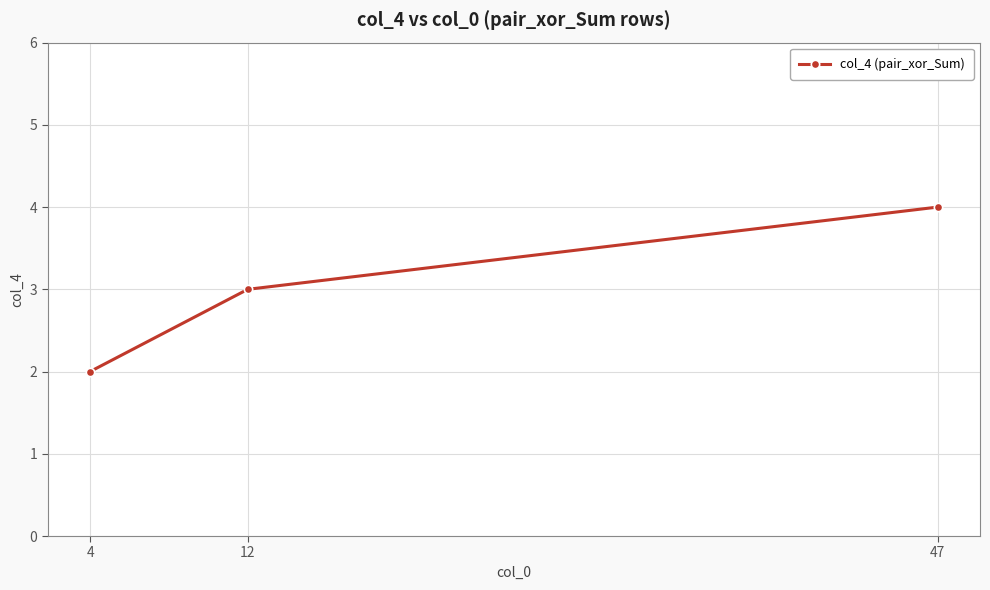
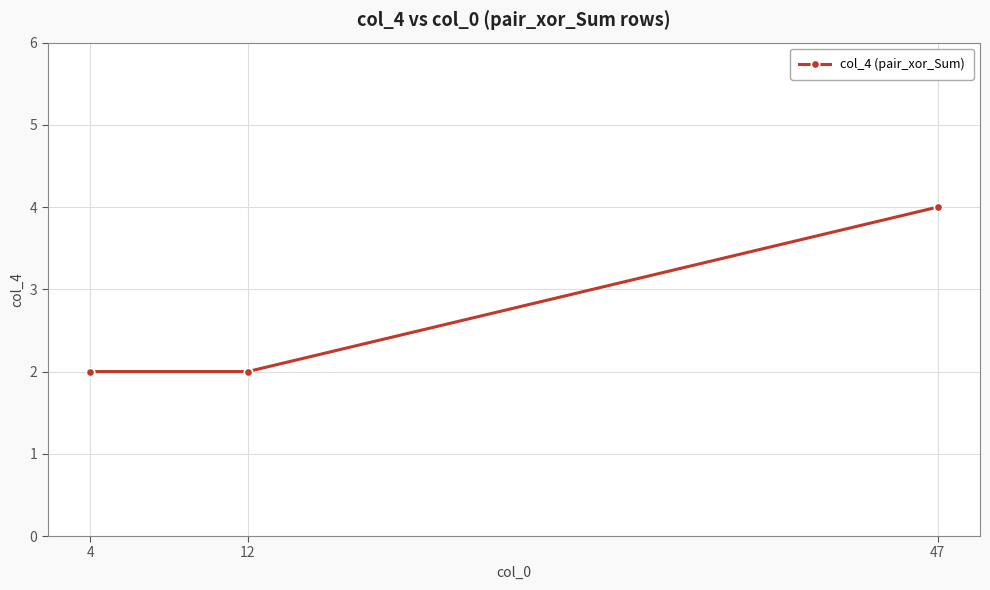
12: 3 -> 2
